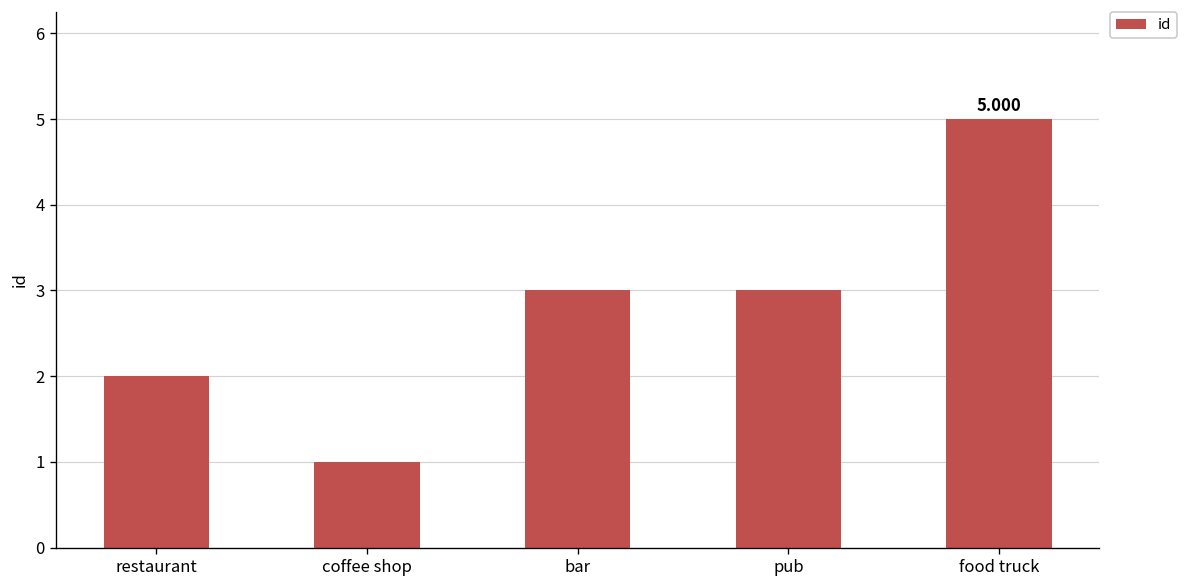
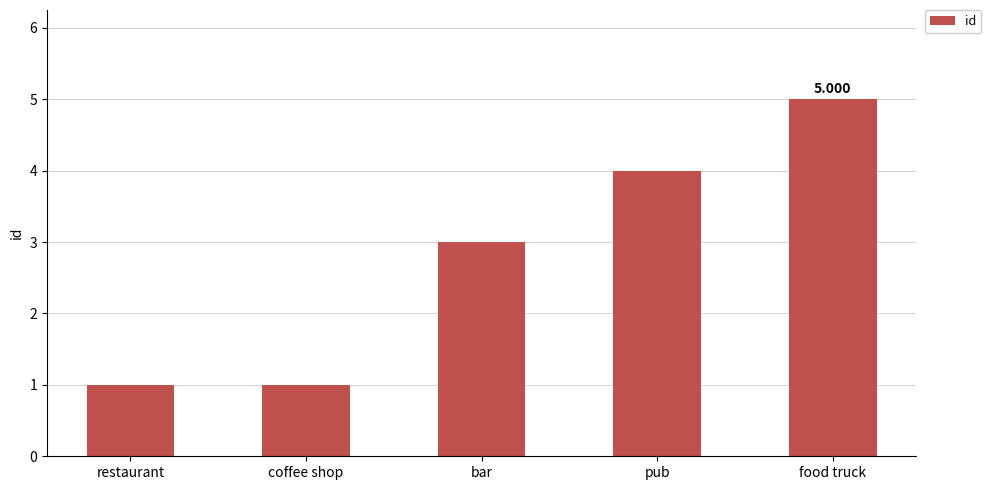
restaurant: 2 -> 1
pub: 3 -> 4
